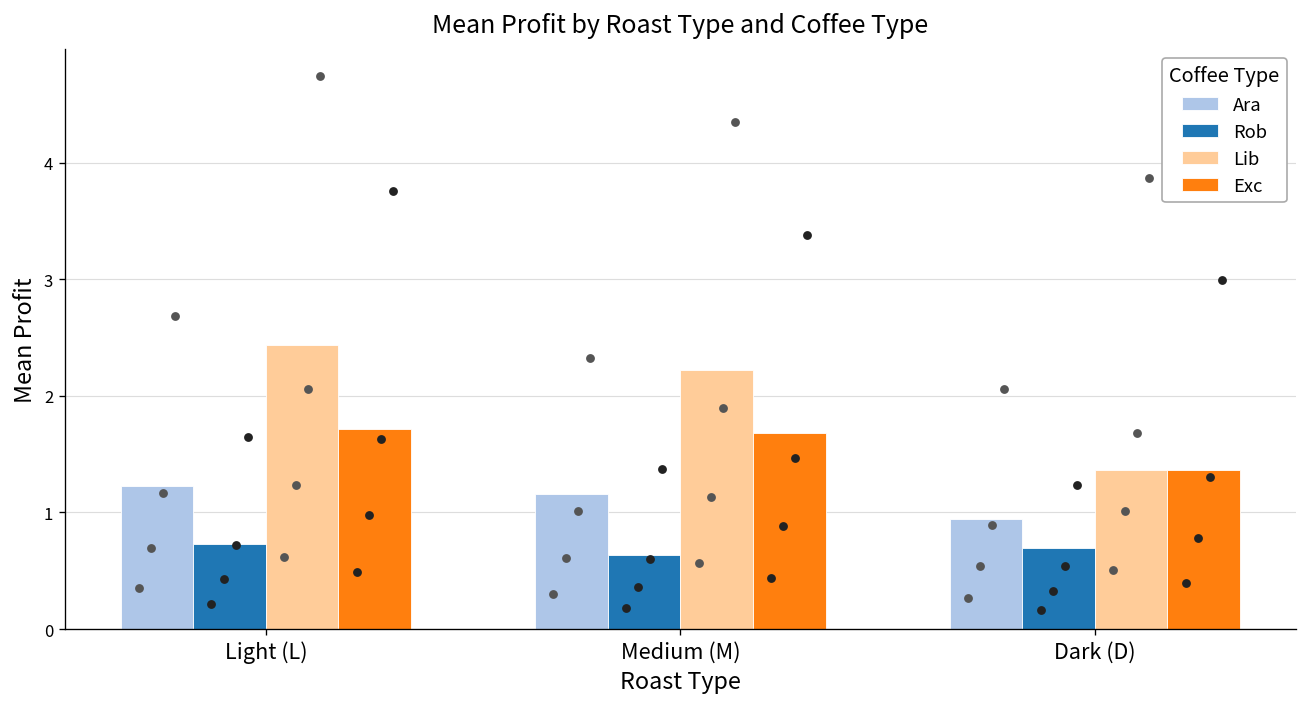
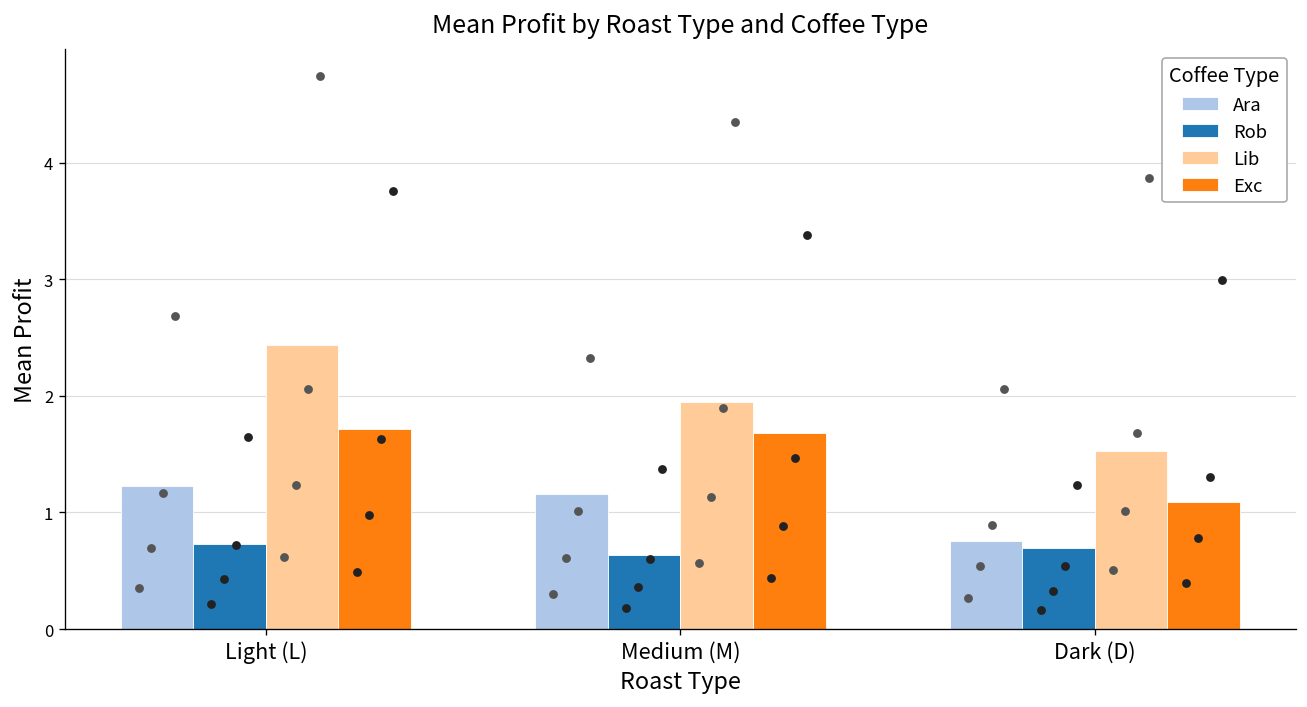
Lib, Medium (M): 2.2 -> 1.9
Ara, Dark (D): 0.9 -> 0.8
Lib, Dark (D): 1.4 -> 1.5
Exc, Dark (D): 1.4 -> 1.1
